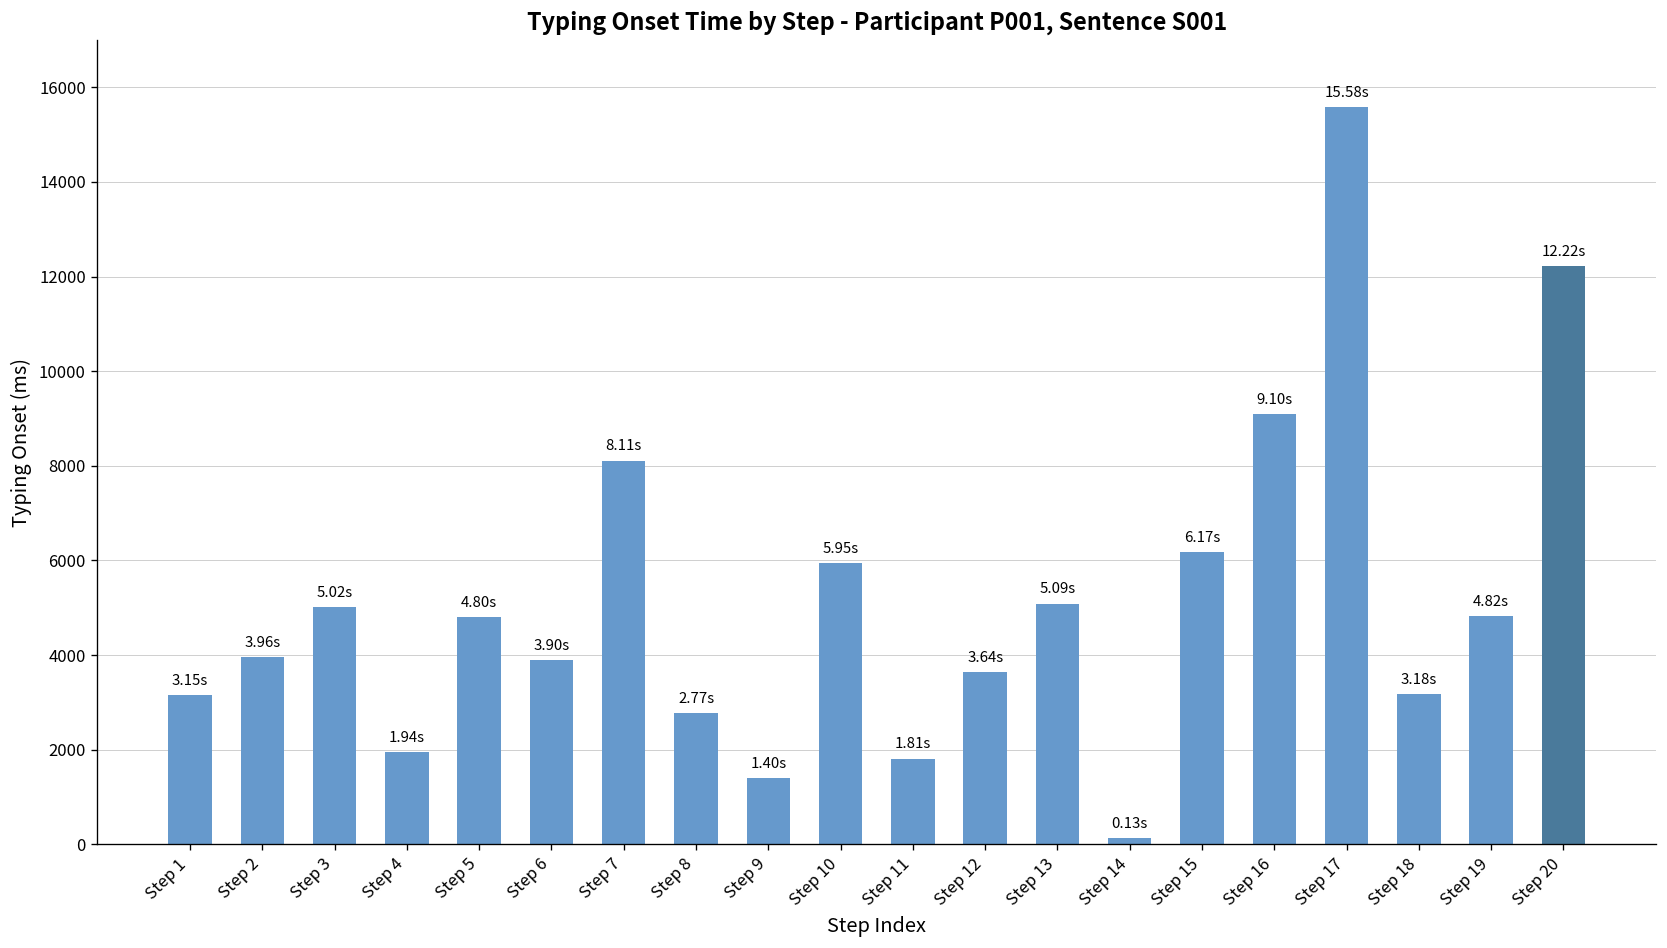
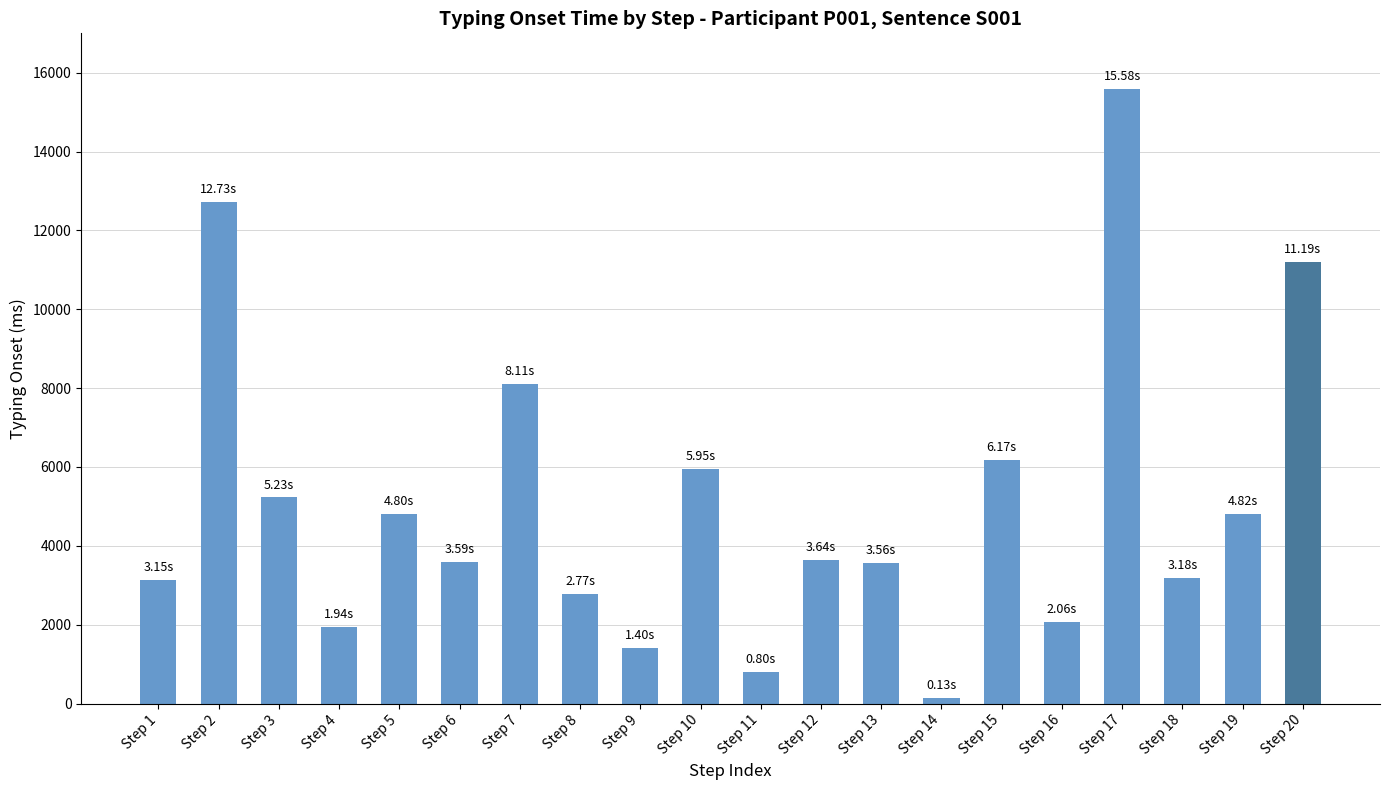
Step 2: 3.96s -> 12.73s
Step 3: 5.02s -> 5.23s
Step 6: 3.90s -> 3.59s
Step 11: 1.81s -> 0.80s
Step 13: 5.09s -> 3.56s
Step 16: 9.10s -> 2.06s
Step 20: 12.22s -> 11.19s
